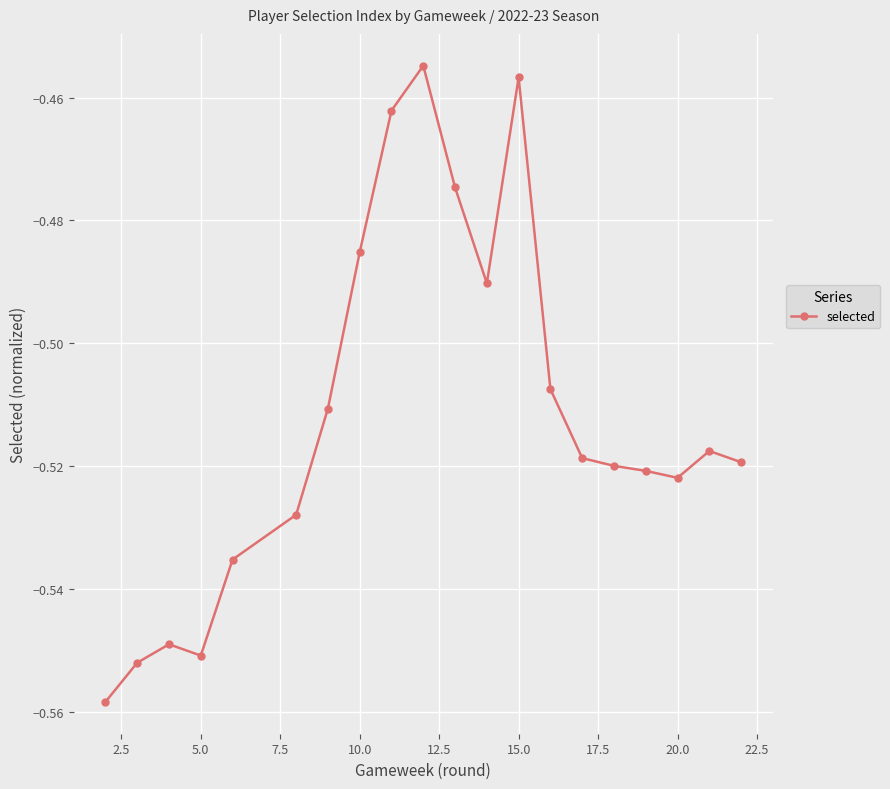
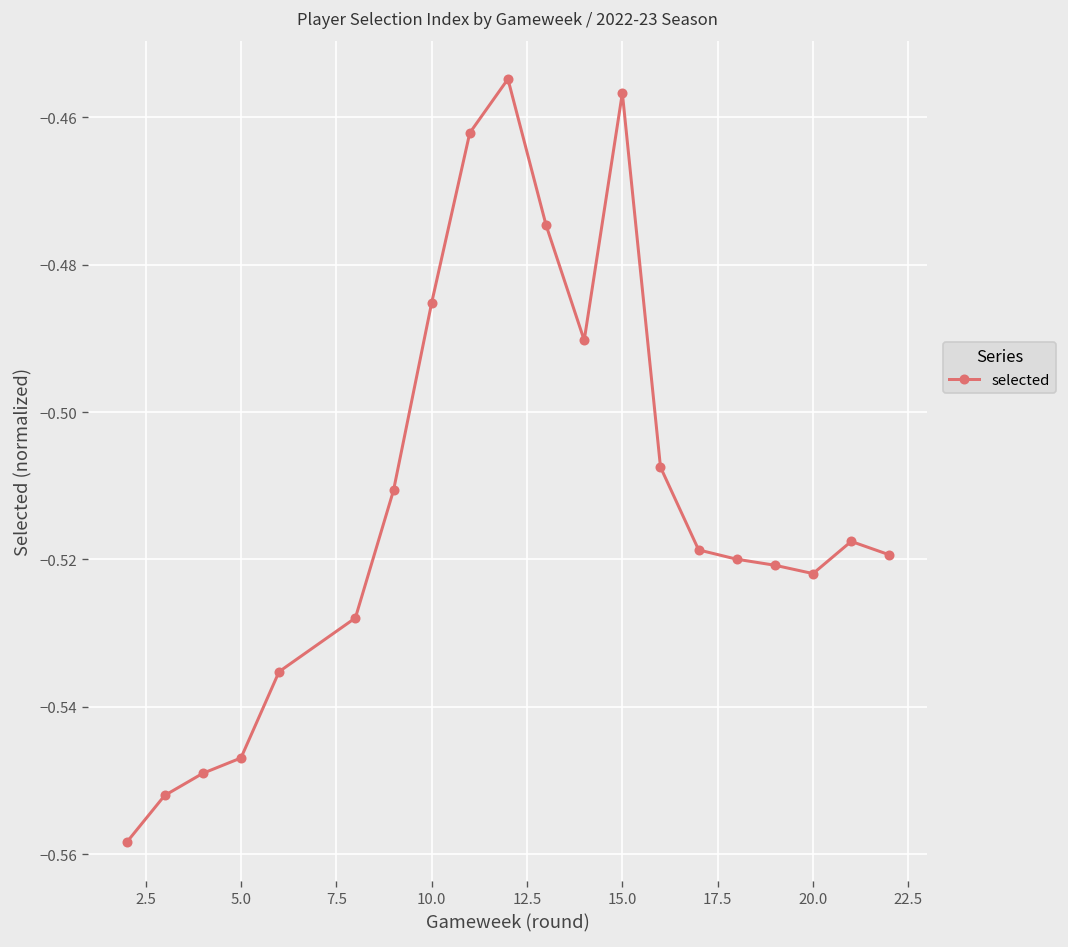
5.0: -0.551 -> -0.547
